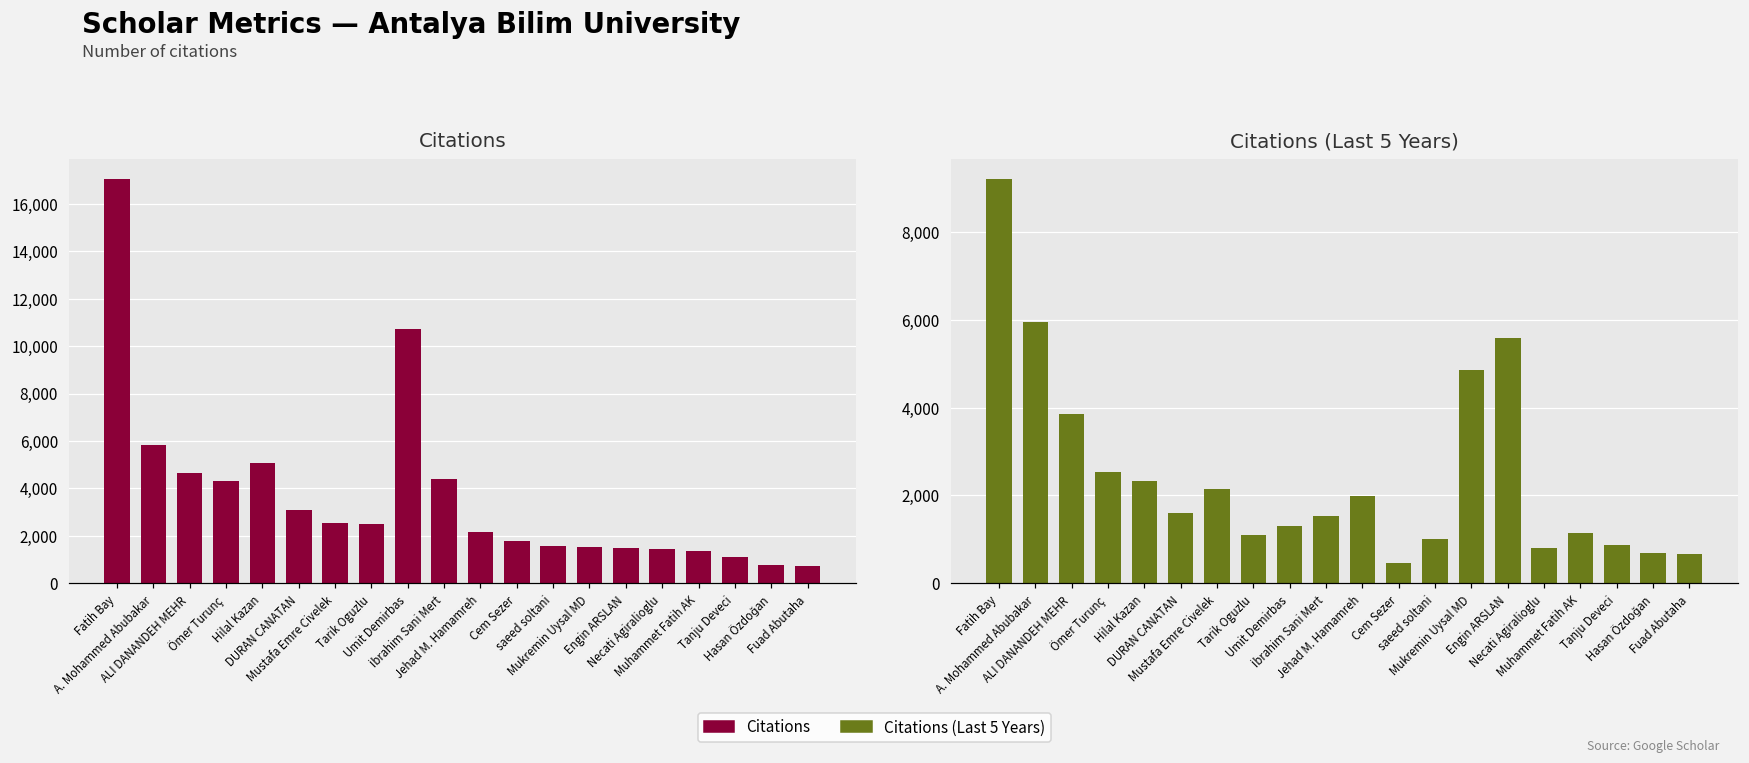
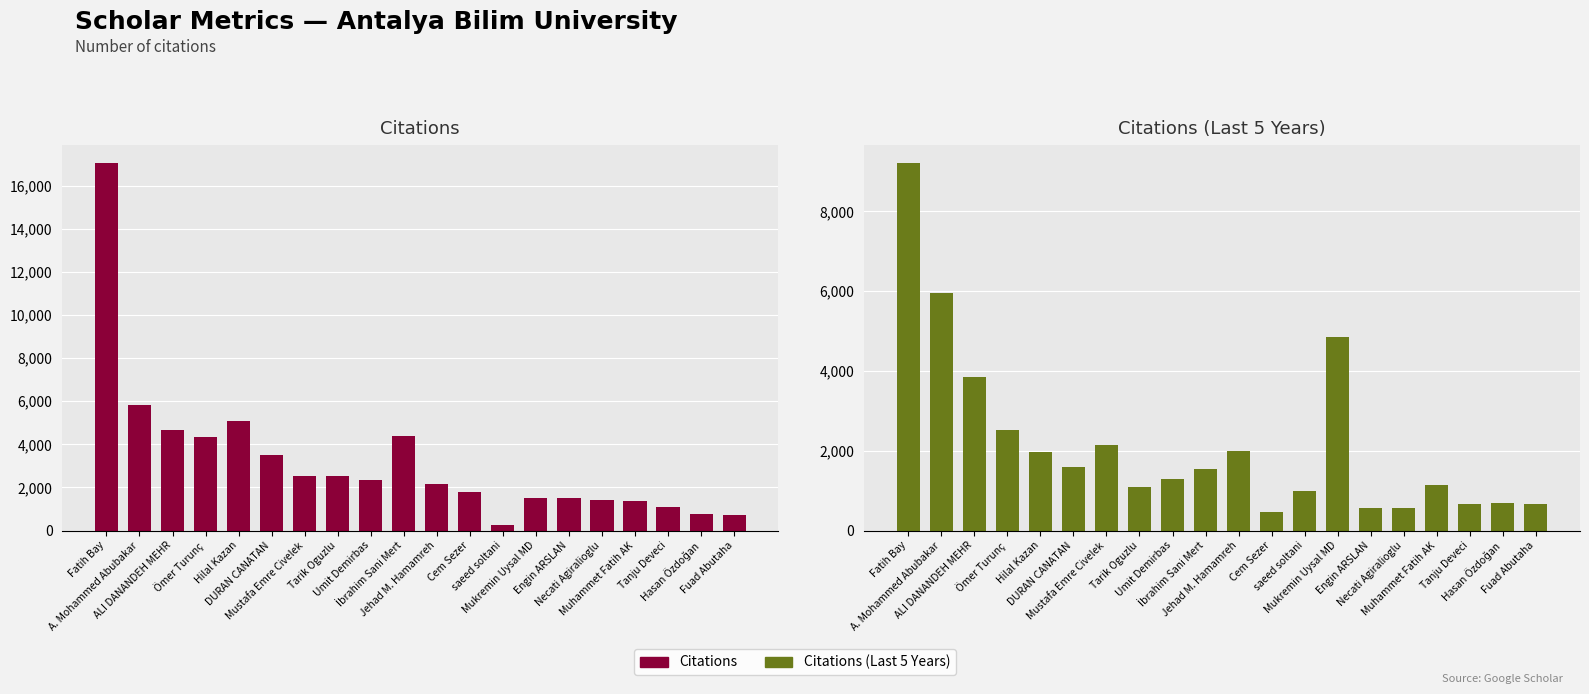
Citations, DURAN CANATAN: 3,100 -> 3,500
Citations, Umit Demirbas: 10,700 -> 2,300
Citations, saeed soltani: 1,600 -> 200
Citations (Last 5 Years), Hilal Kazan: 2,300 -> 2,000
Citations (Last 5 Years), Engin ARSLAN: 5,600 -> 600
Citations (Last 5 Years), Necati Agiralioglu: 800 -> 600
Citations (Last 5 Years), Tanju Deveci: 900 -> 700
